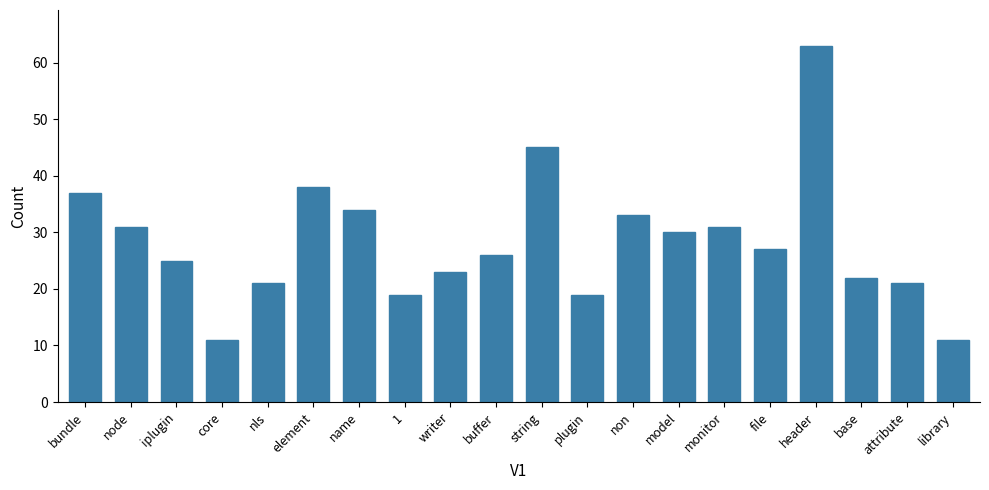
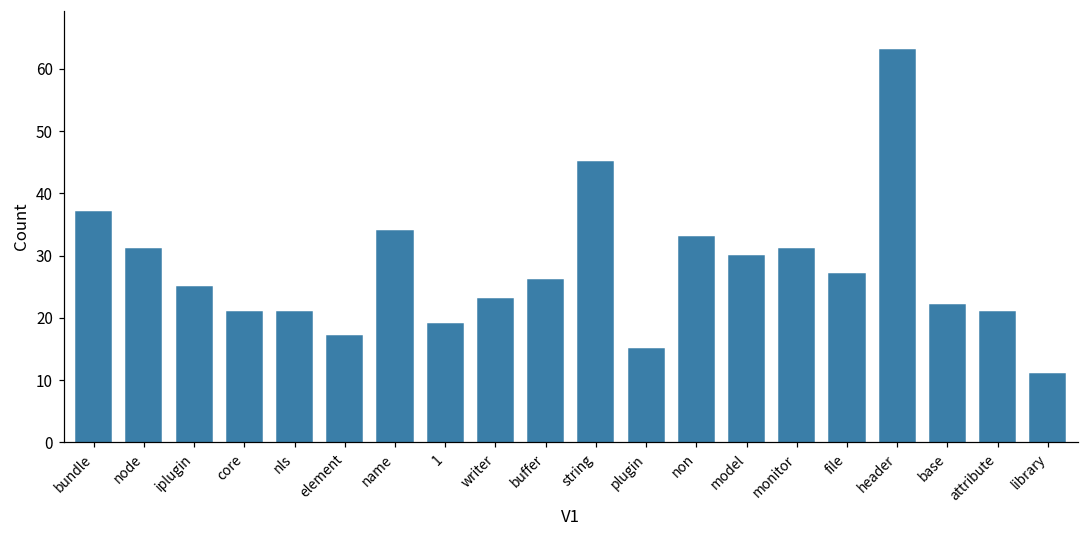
core: 11 -> 21
element: 38 -> 17
plugin: 19 -> 15
